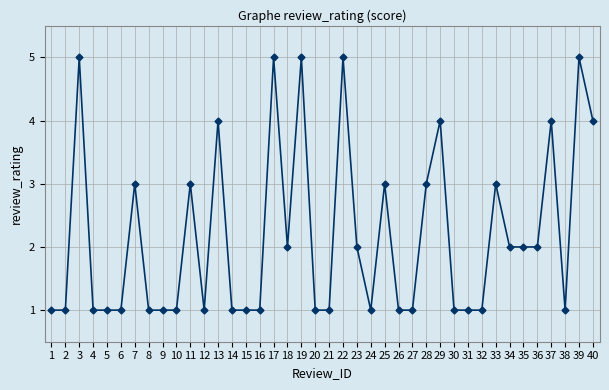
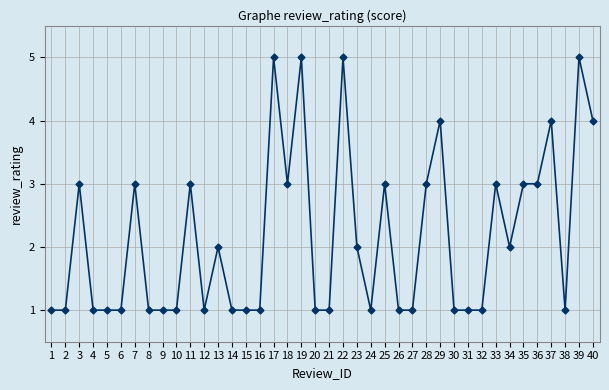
3: 5 -> 3
13: 4 -> 2
18: 2 -> 3
35: 2 -> 3
36: 2 -> 3
